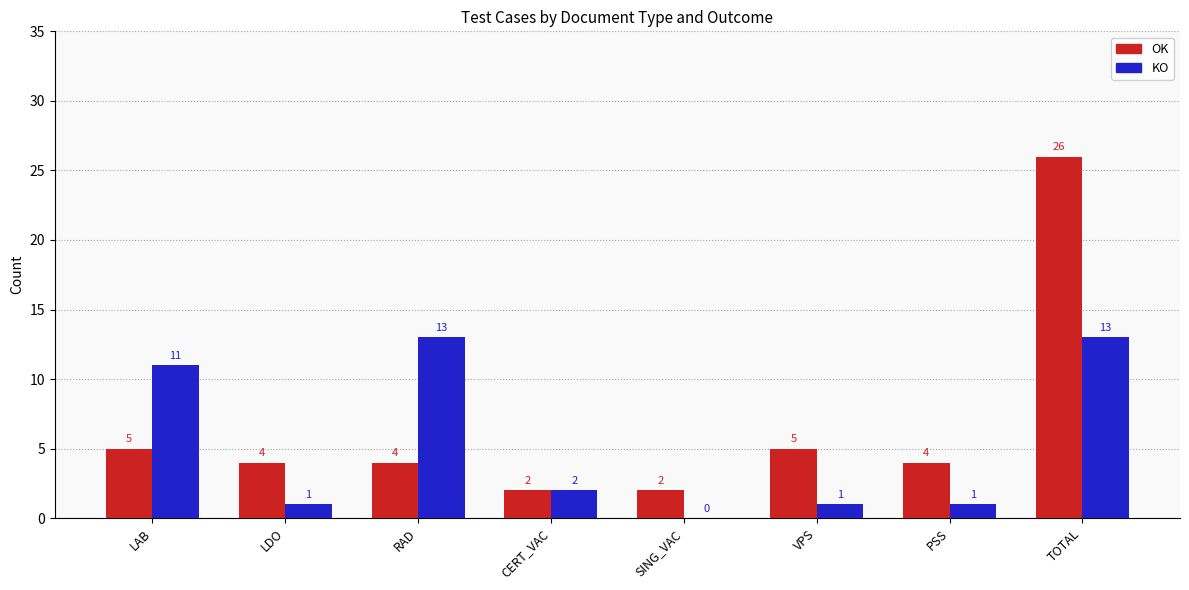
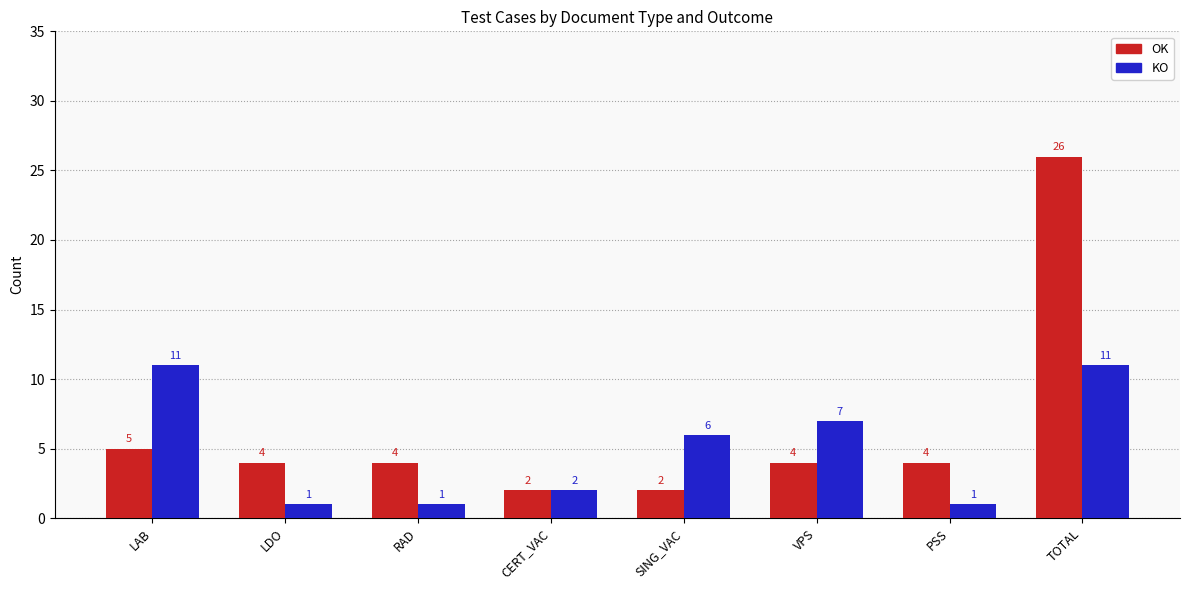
KO, RAD: 13 -> 1
KO, SING_VAC: 0 -> 6
OK, VPS: 5 -> 4
KO, VPS: 1 -> 7
KO, TOTAL: 13 -> 11
